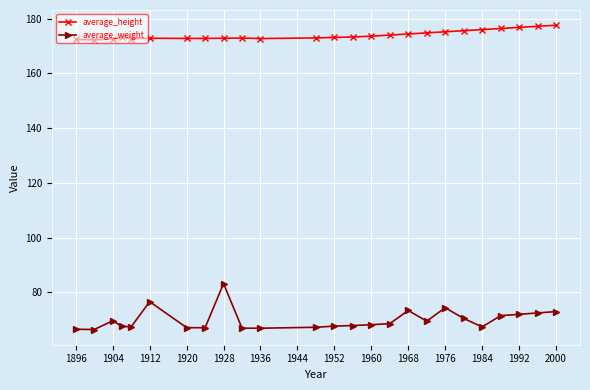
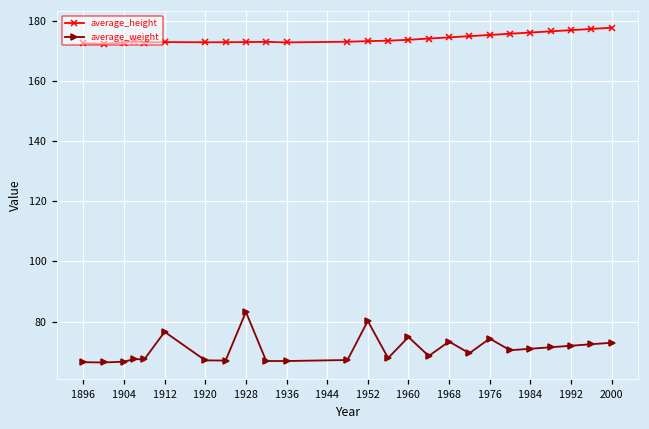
average_weight, 1904: 70 -> 67
average_weight, 1952: 68 -> 80
average_weight, 1960: 68 -> 75
average_weight, 1984: 67 -> 71
